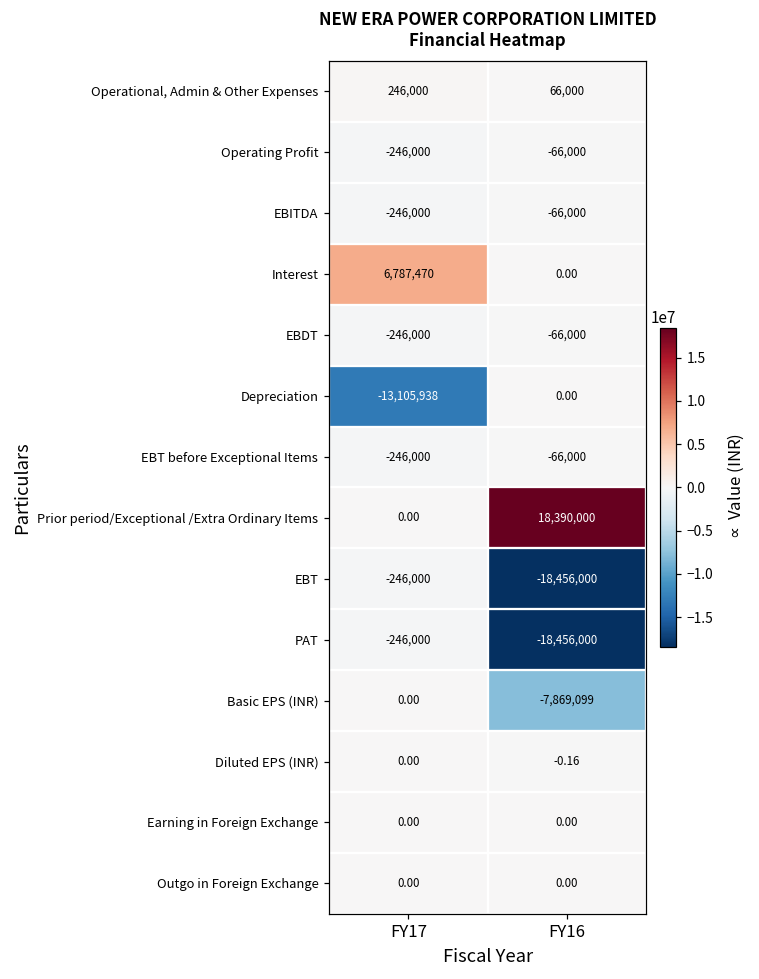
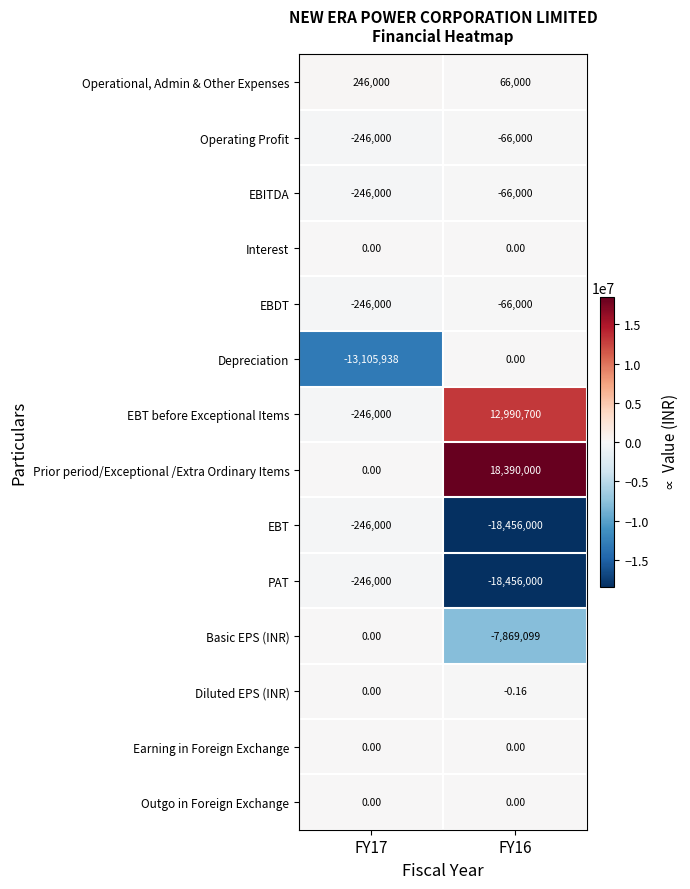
Interest, FY17: 6,787,470 -> 0.00
EBT before Exceptional Items, FY16: -66,000 -> 12,990,700
